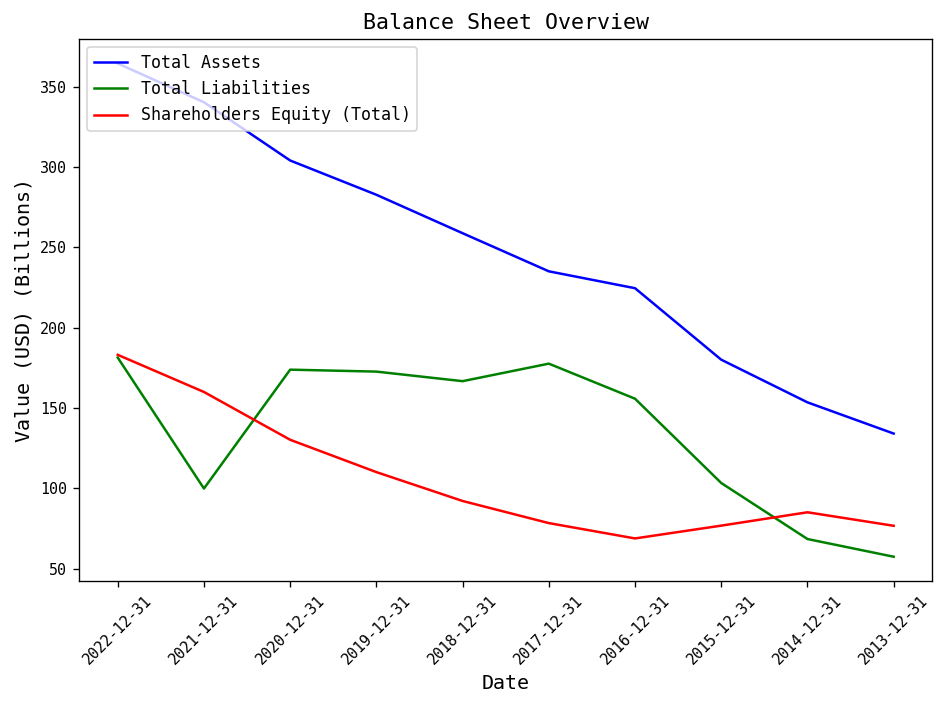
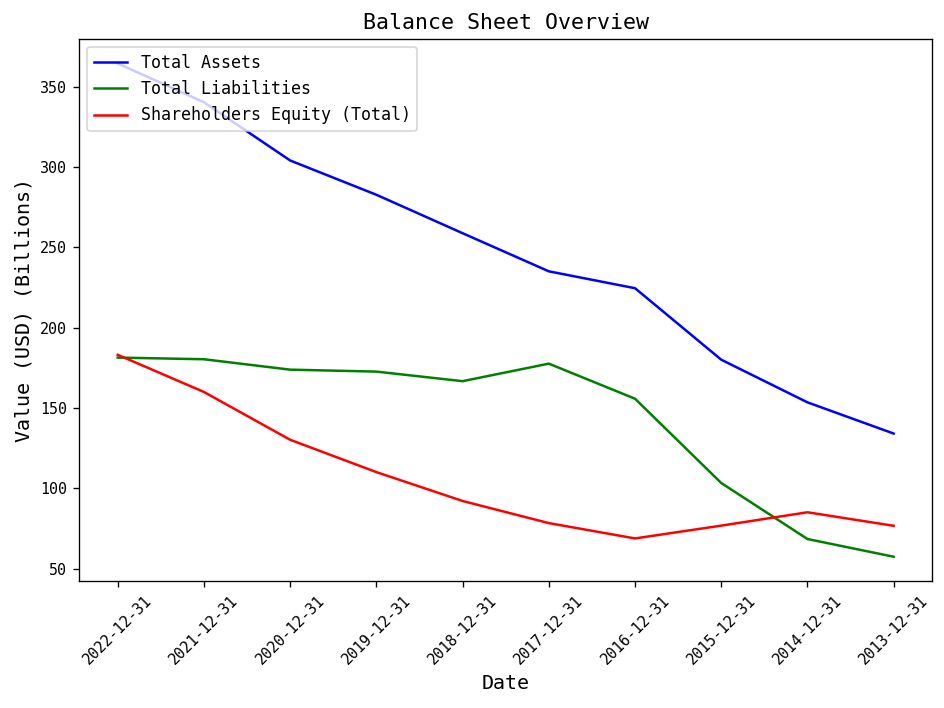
Total Liabilities, 2021-12-31: 100 -> 180
